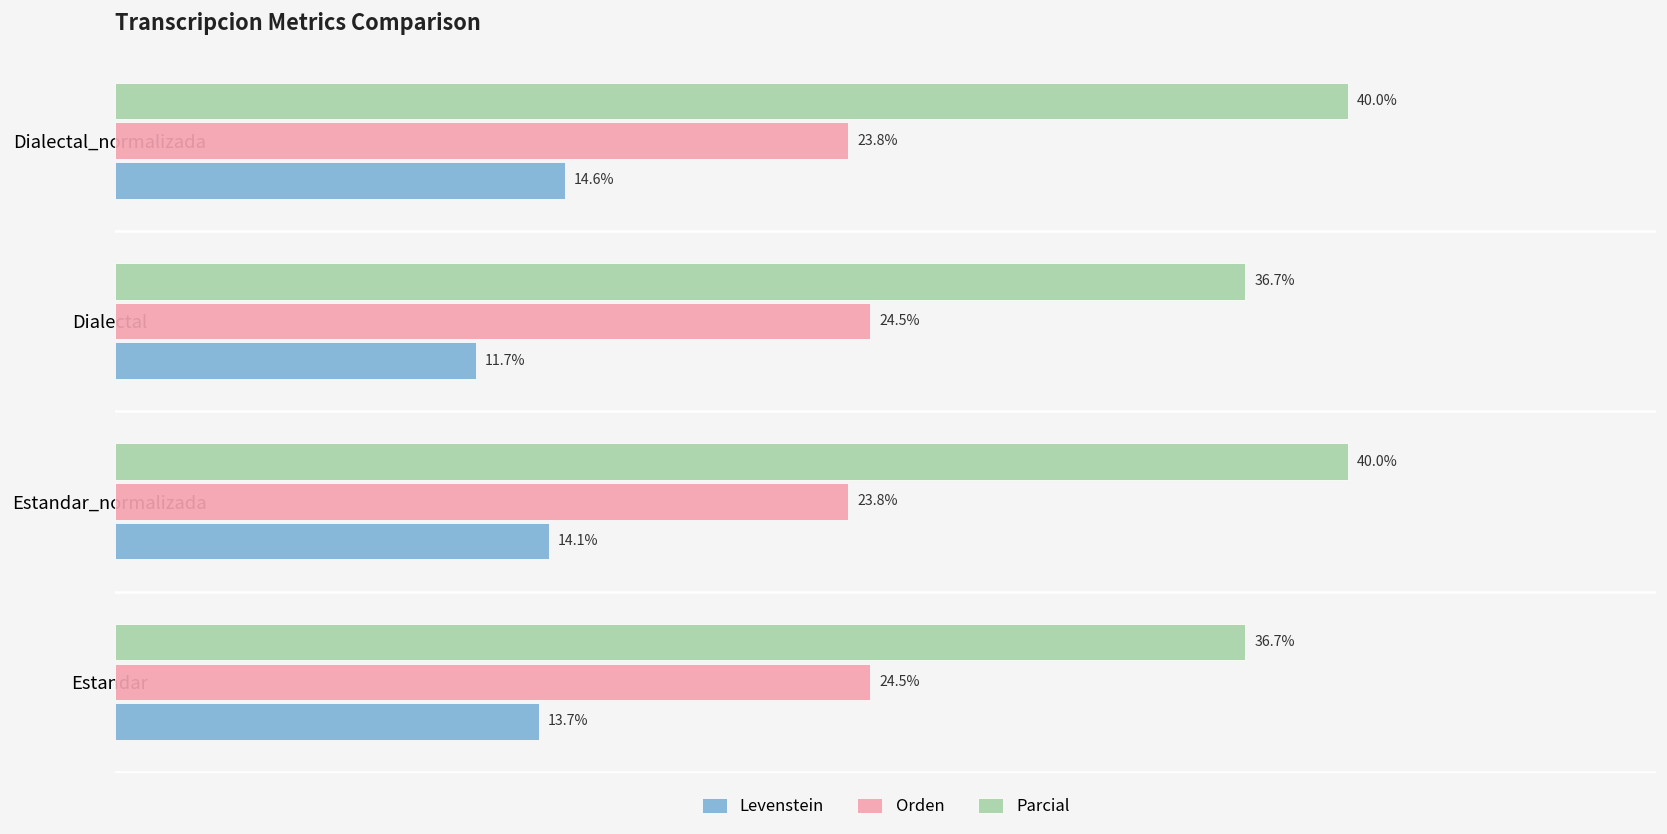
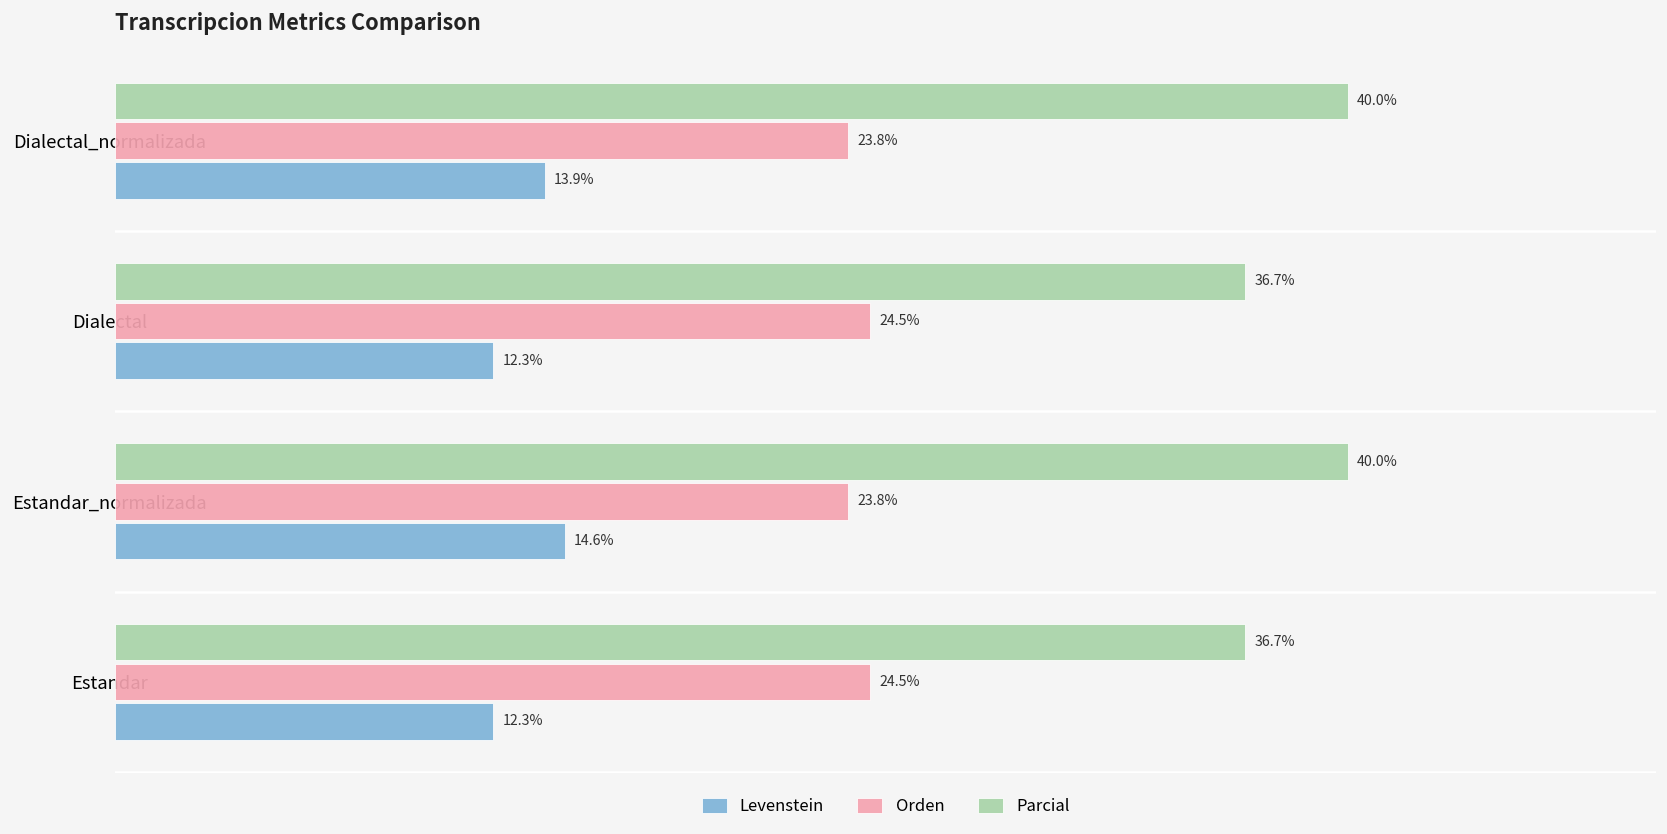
Levenstein, Dialectal_normalizada: 14.6% -> 13.9%
Levenstein, Dialectal: 11.7% -> 12.3%
Levenstein, Estandar_normalizada: 14.1% -> 14.6%
Levenstein, Estandar: 13.7% -> 12.3%
